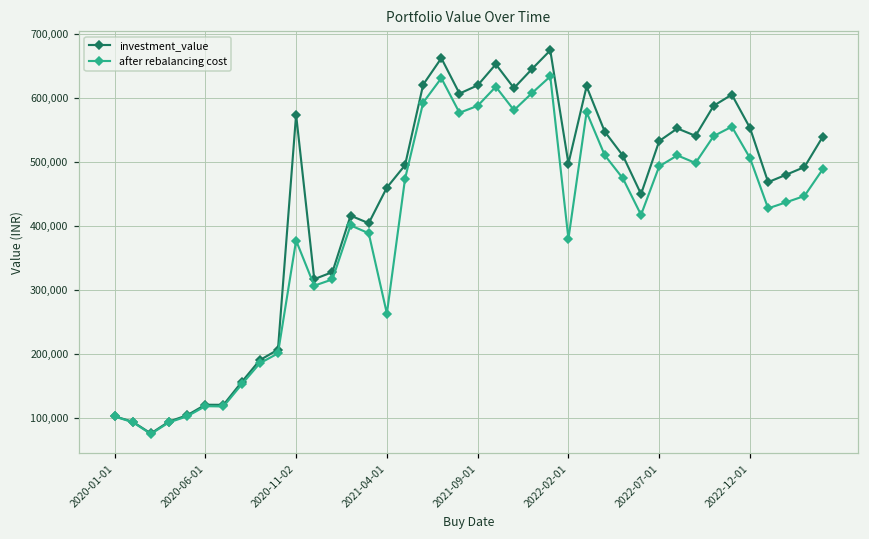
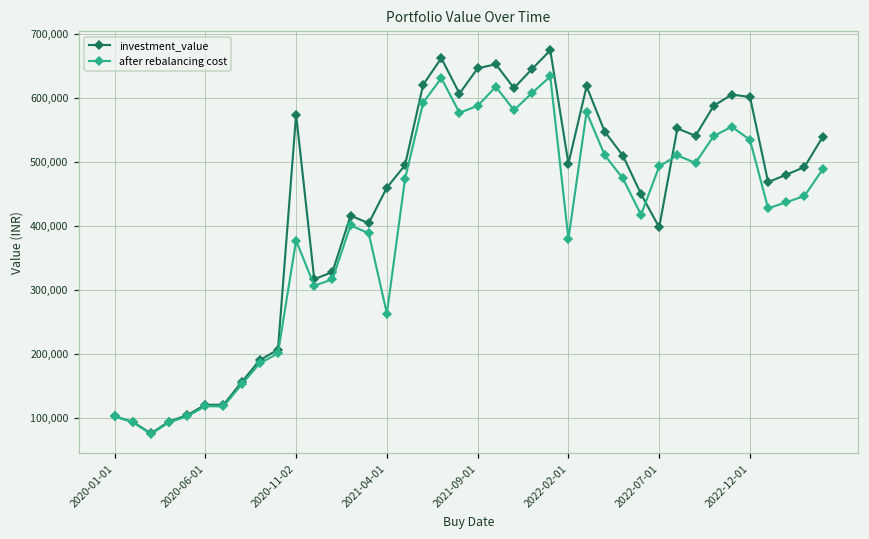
investment_value, 2021-09-01: 620,000 -> 650,000
investment_value, 2022-07-01: 530,000 -> 400,000
investment_value, 2022-12-01: 550,000 -> 600,000
after rebalancing cost, 2022-12-01: 510,000 -> 540,000
